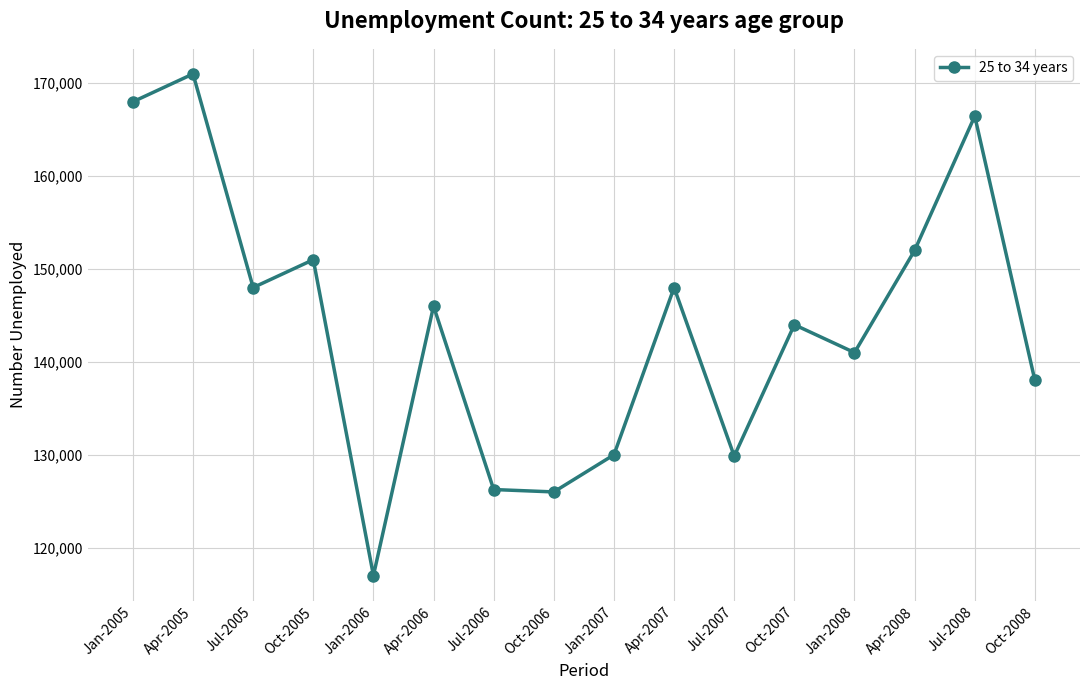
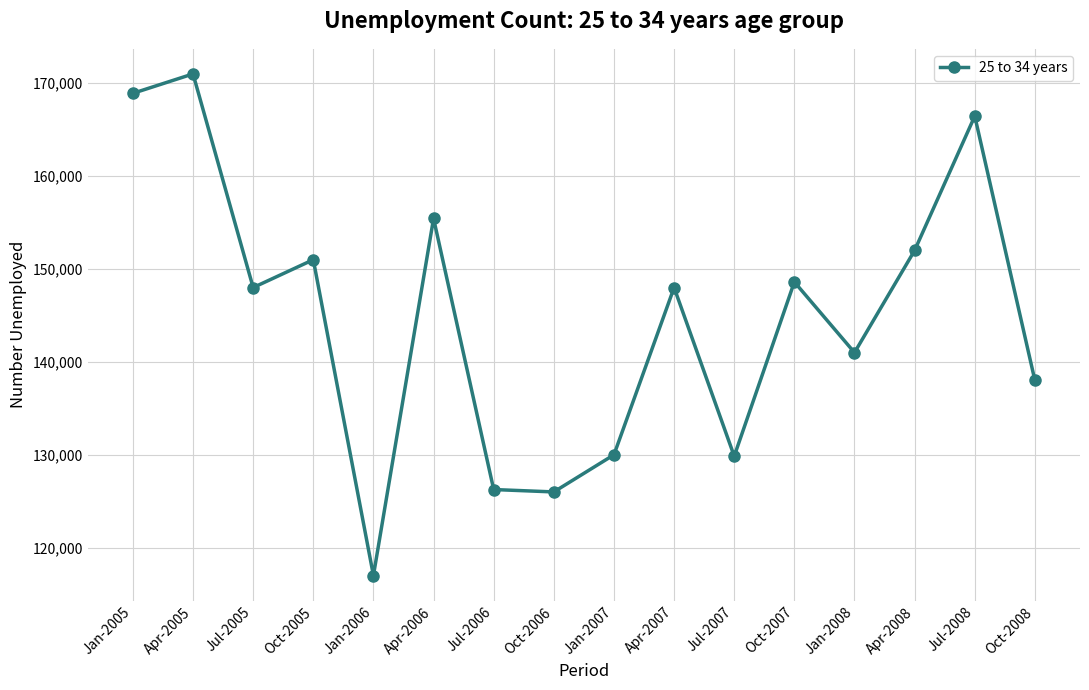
Jan-2005: 168,000 -> 169,000
Apr-2006: 146,000 -> 155,000
Oct-2007: 144,000 -> 149,000
